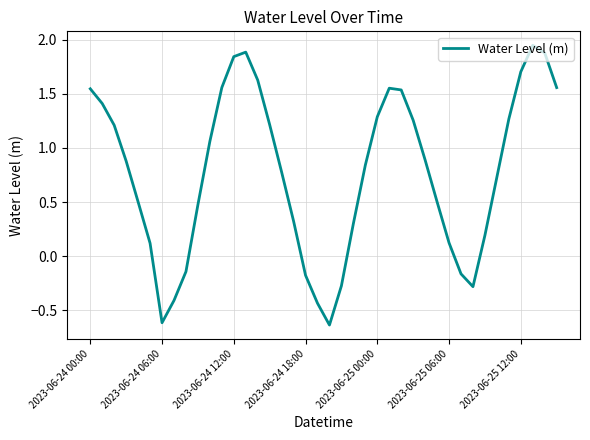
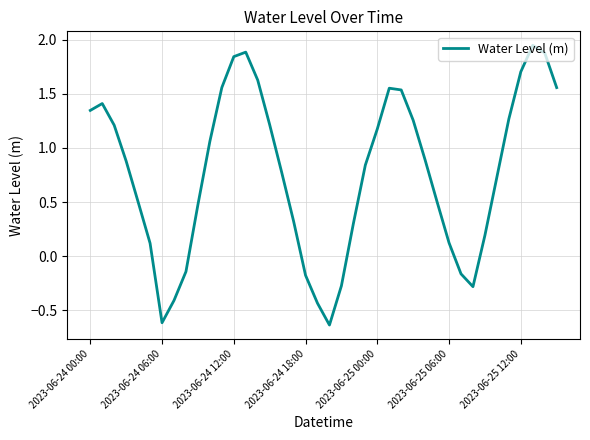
2023-06-24 00:00: 1.55 -> 1.35
2023-06-25 00:00: 1.29 -> 1.17
